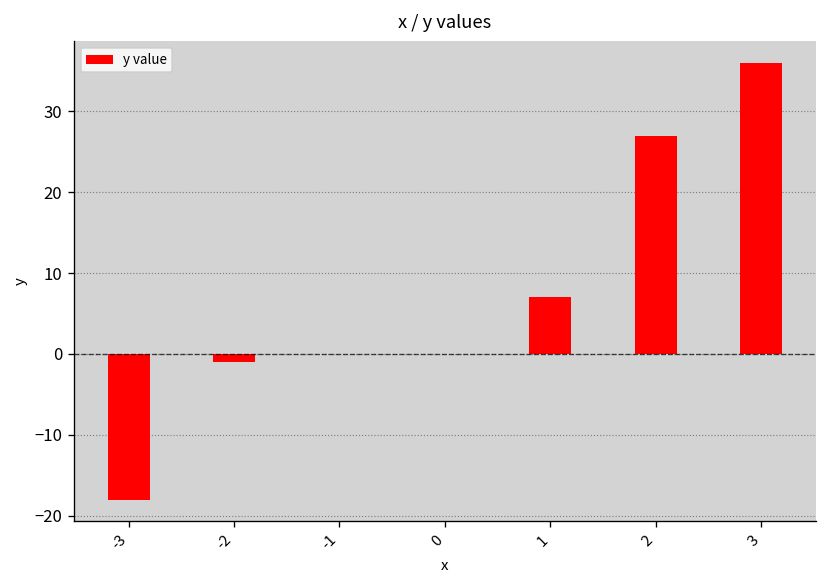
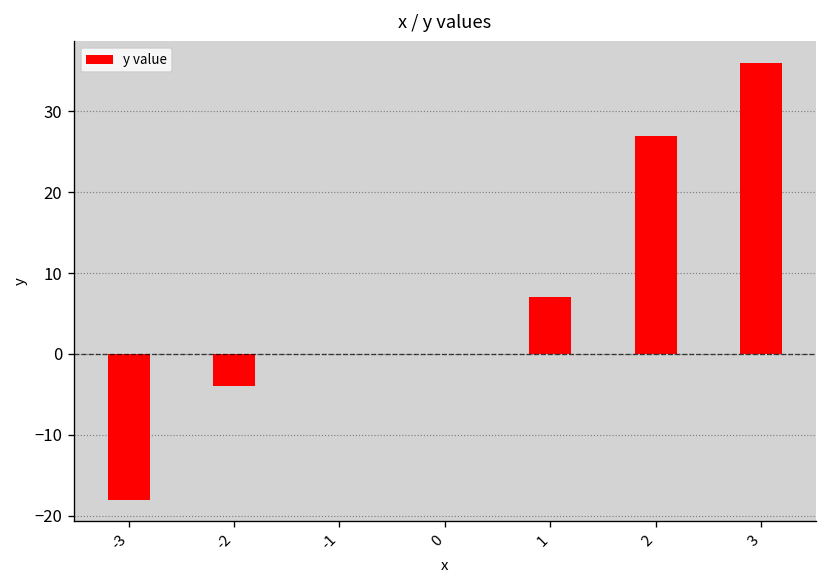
-2: -1 -> -4
